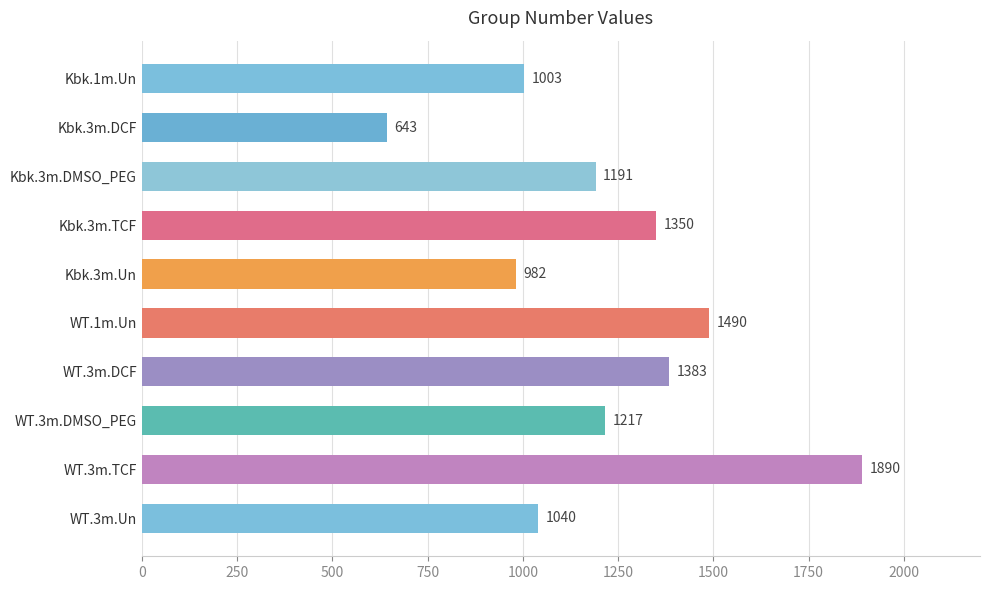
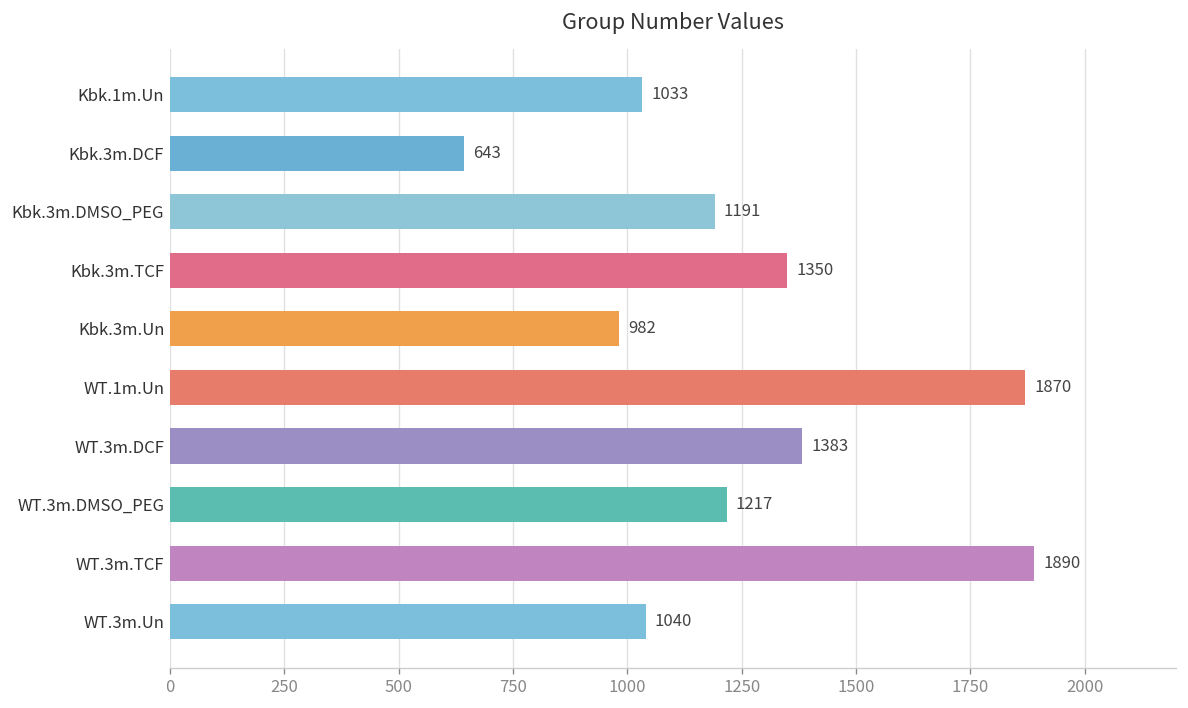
Kbk.1m.Un: 1003 -> 1033
WT.1m.Un: 1490 -> 1870
